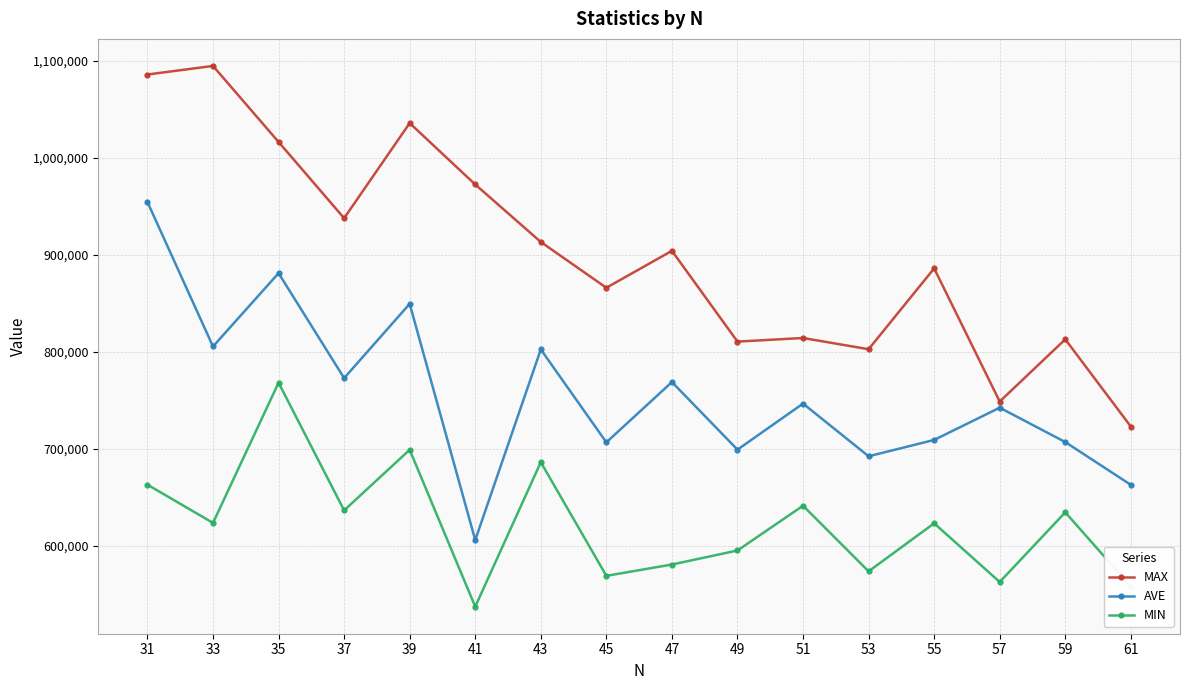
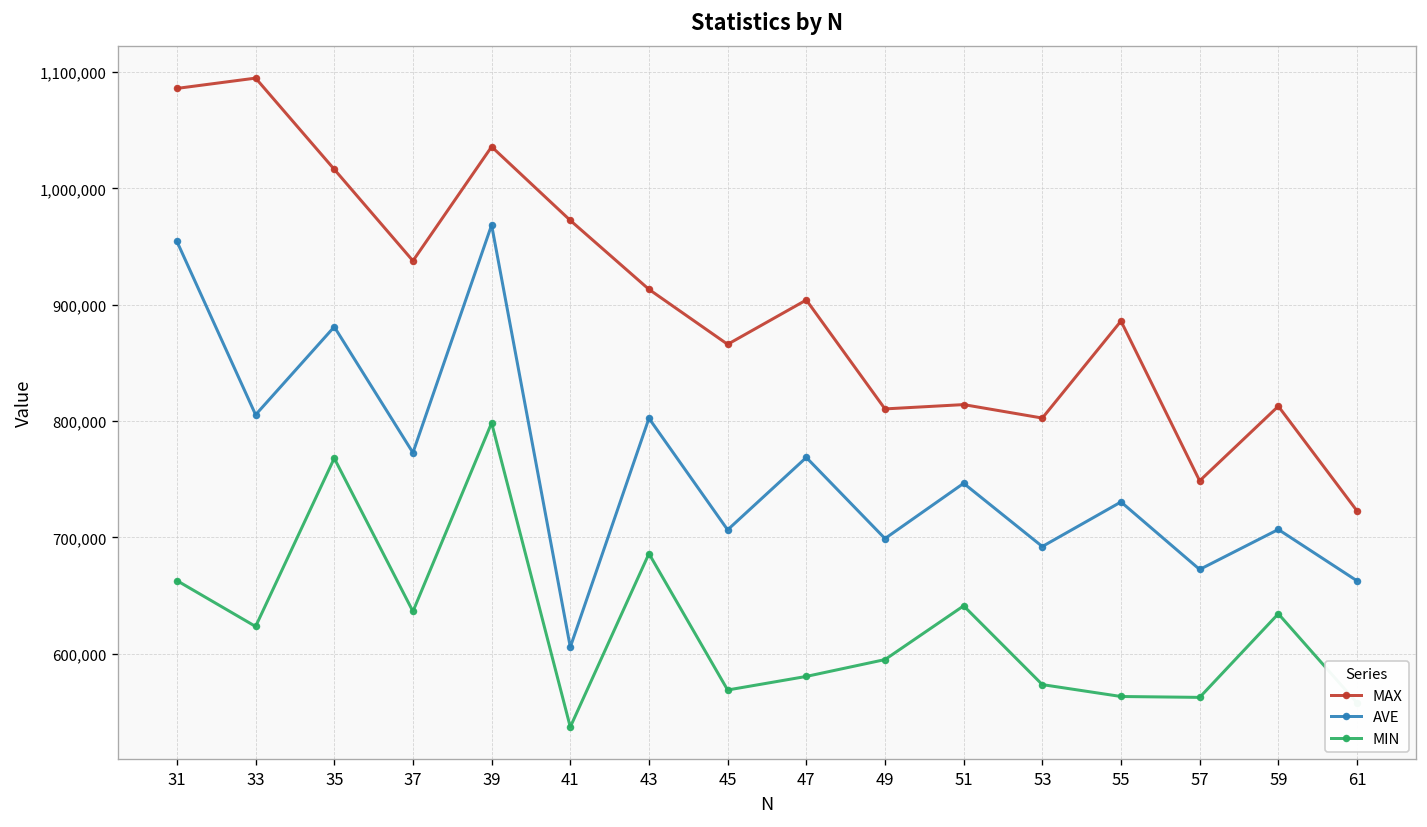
AVE, 39: 850,000 -> 970,000
MIN, 39: 700,000 -> 800,000
AVE, 55: 710,000 -> 730,000
MIN, 55: 620,000 -> 560,000
AVE, 57: 740,000 -> 670,000
